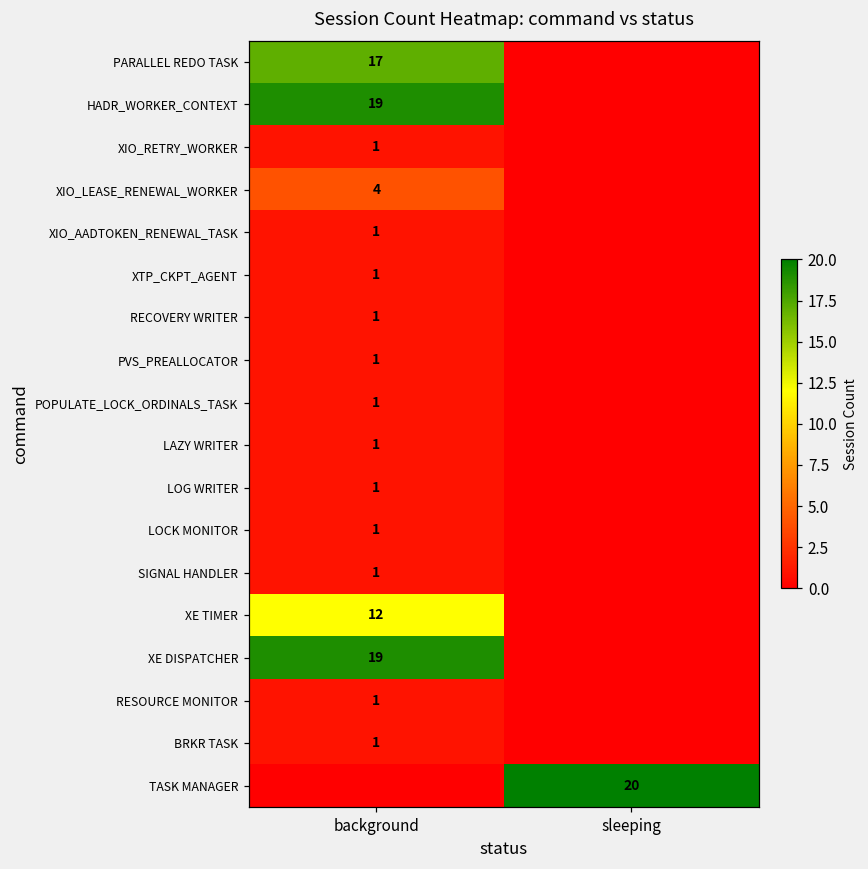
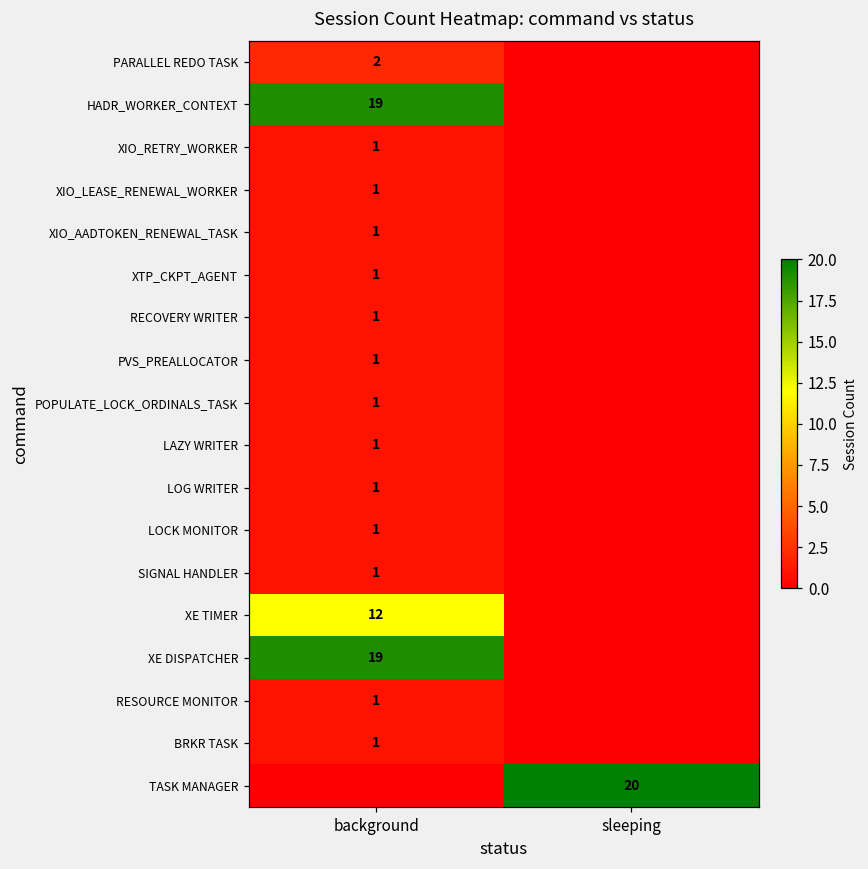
PARALLEL REDO TASK, background: 17 -> 2
XIO_LEASE_RENEWAL_WORKER, background: 4 -> 1
